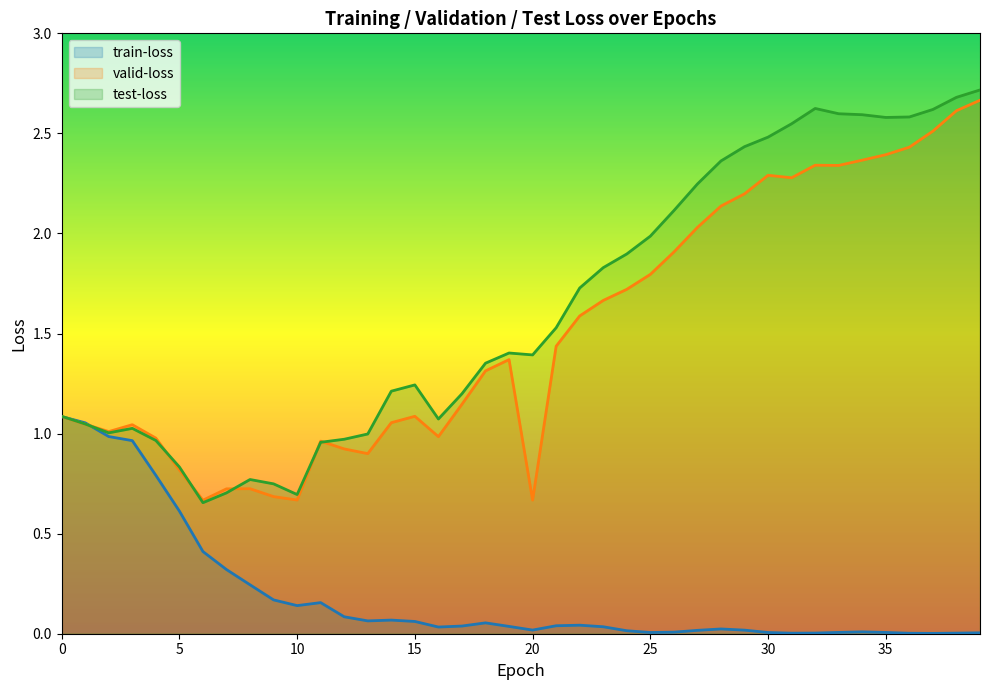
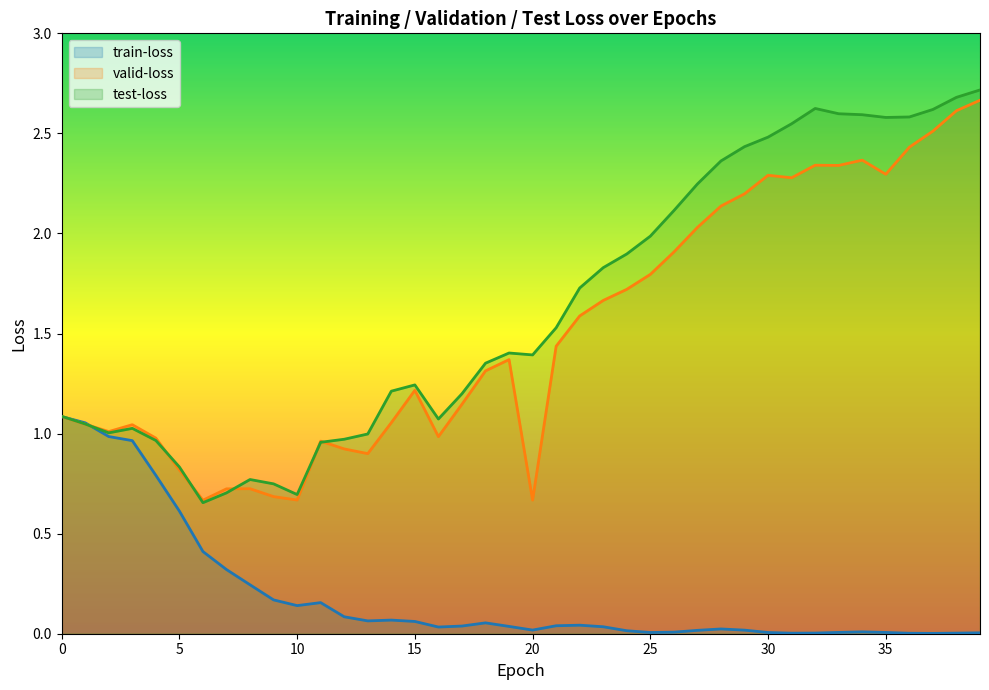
valid-loss, 15: 1.09 -> 1.22
valid-loss, 35: 2.39 -> 2.30
